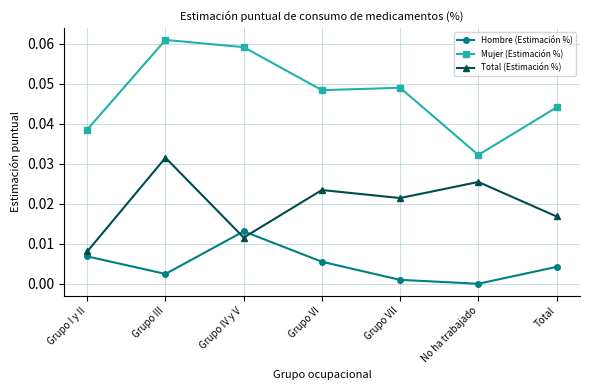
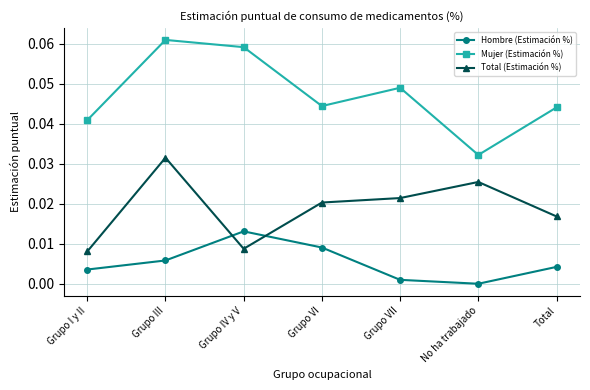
Hombre (Estimación %), Grupo I y II: 0.007 -> 0.004
Mujer (Estimación %), Grupo I y II: 0.039 -> 0.041
Hombre (Estimación %), Grupo III: 0.002 -> 0.006
Total (Estimación %), Grupo IV y V: 0.012 -> 0.009
Hombre (Estimación %), Grupo VI: 0.005 -> 0.009
Mujer (Estimación %), Grupo VI: 0.048 -> 0.044
Total (Estimación %), Grupo VI: 0.023 -> 0.020
